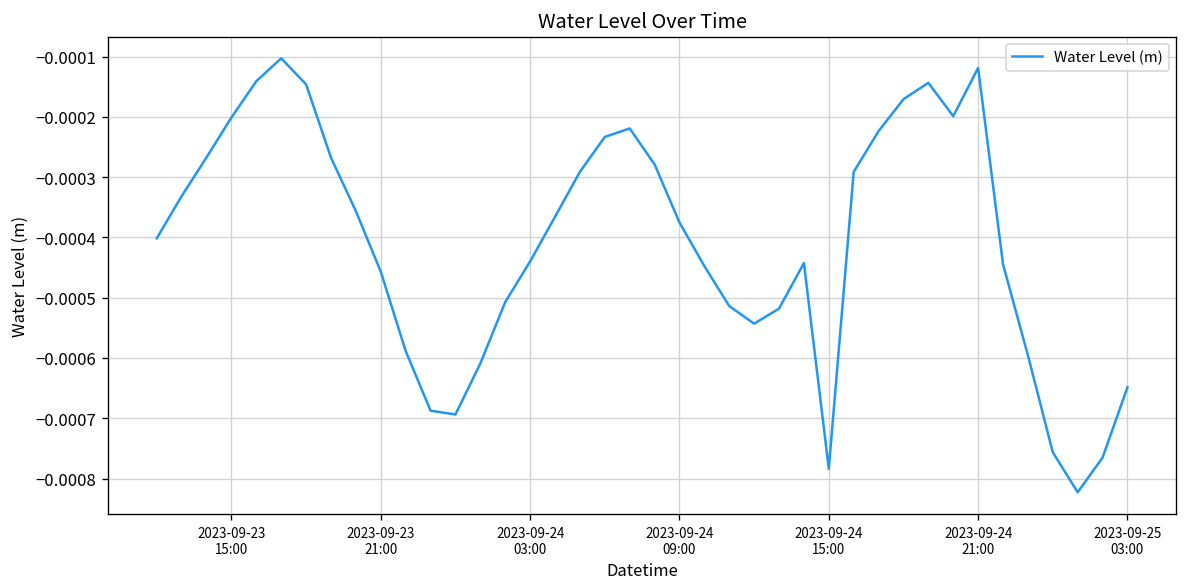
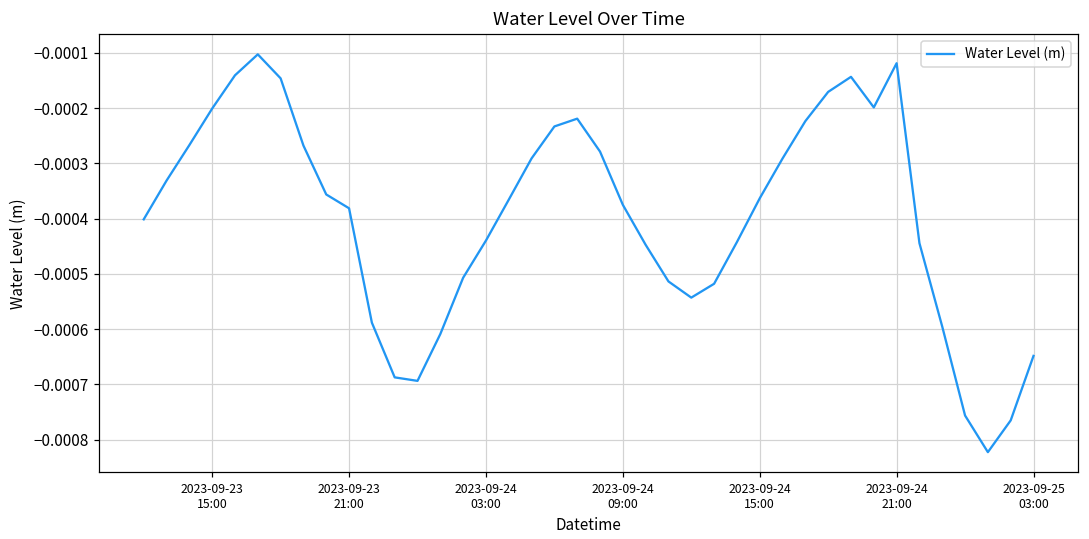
2023-09-23 21:00: -0.00046 -> -0.00038
2023-09-24 15:00: -0.00078 -> -0.00036
